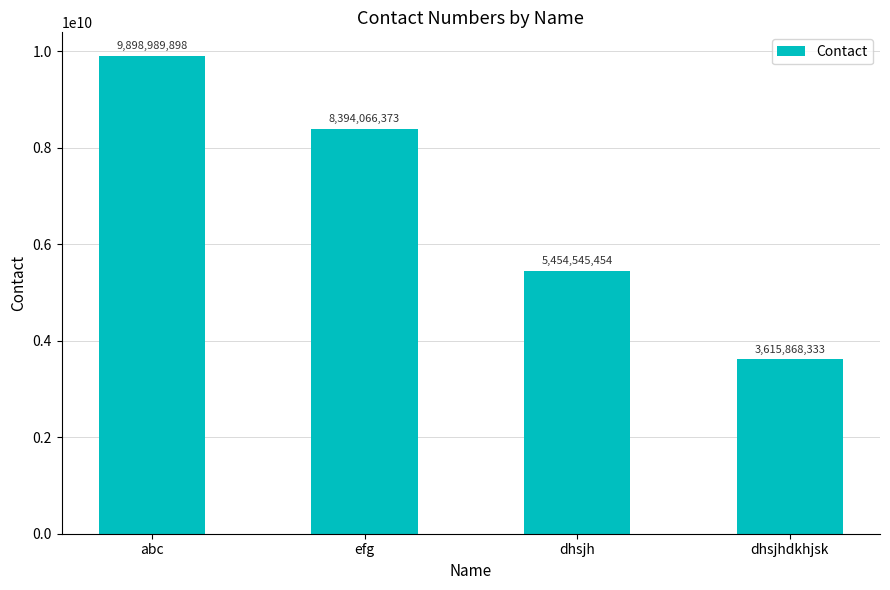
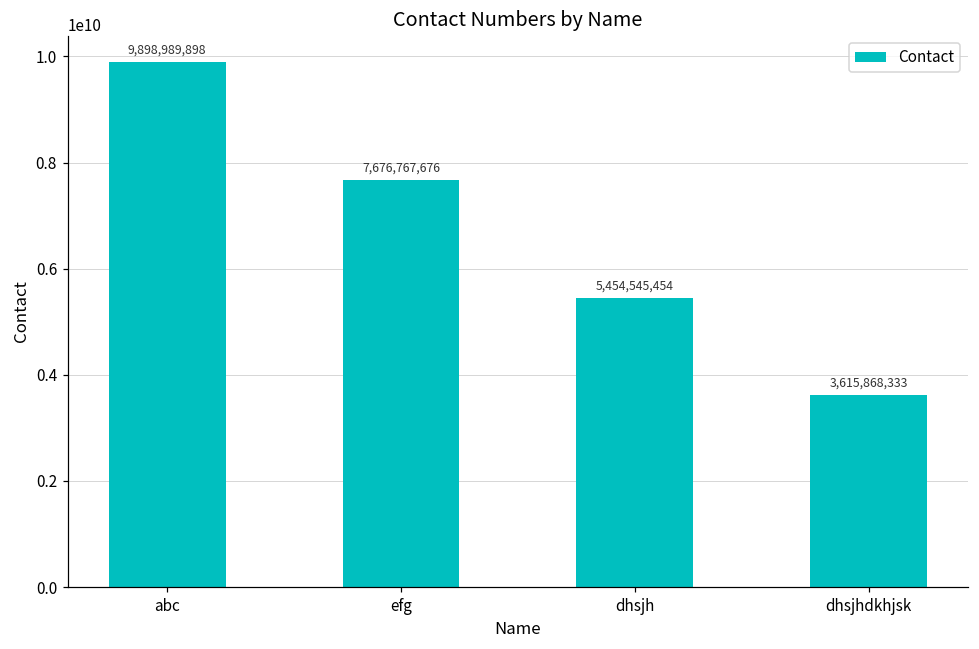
efg: 8,394,066,373 -> 7,676,767,676
